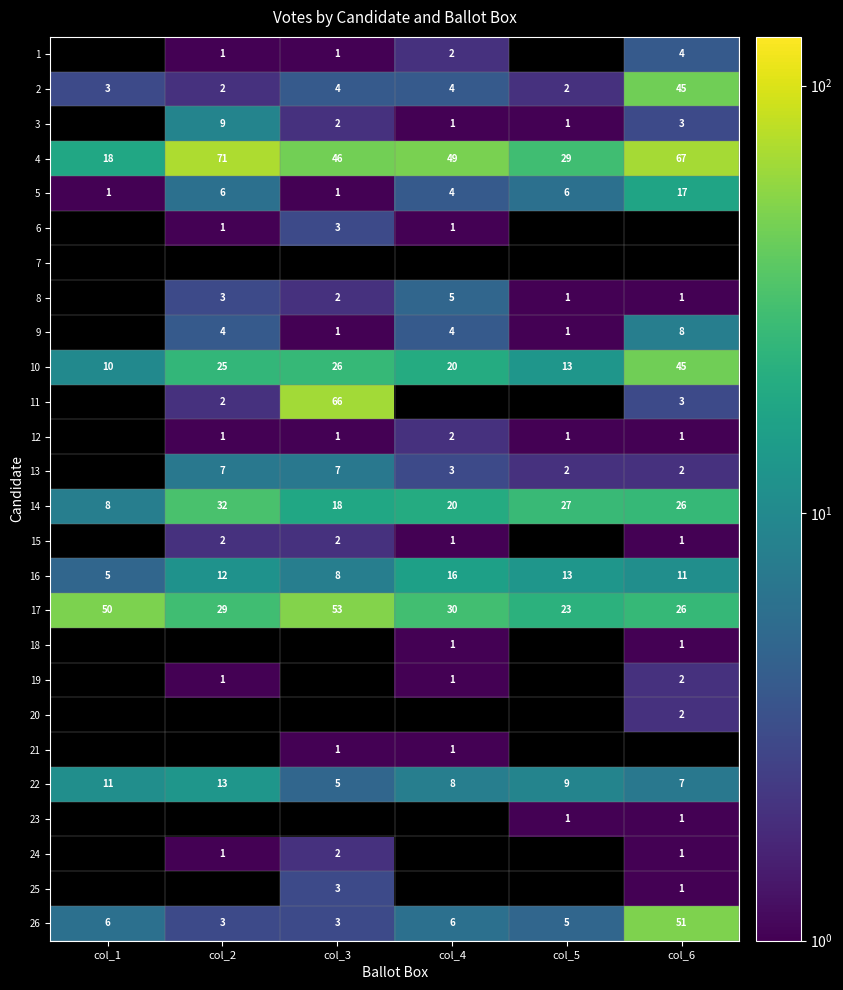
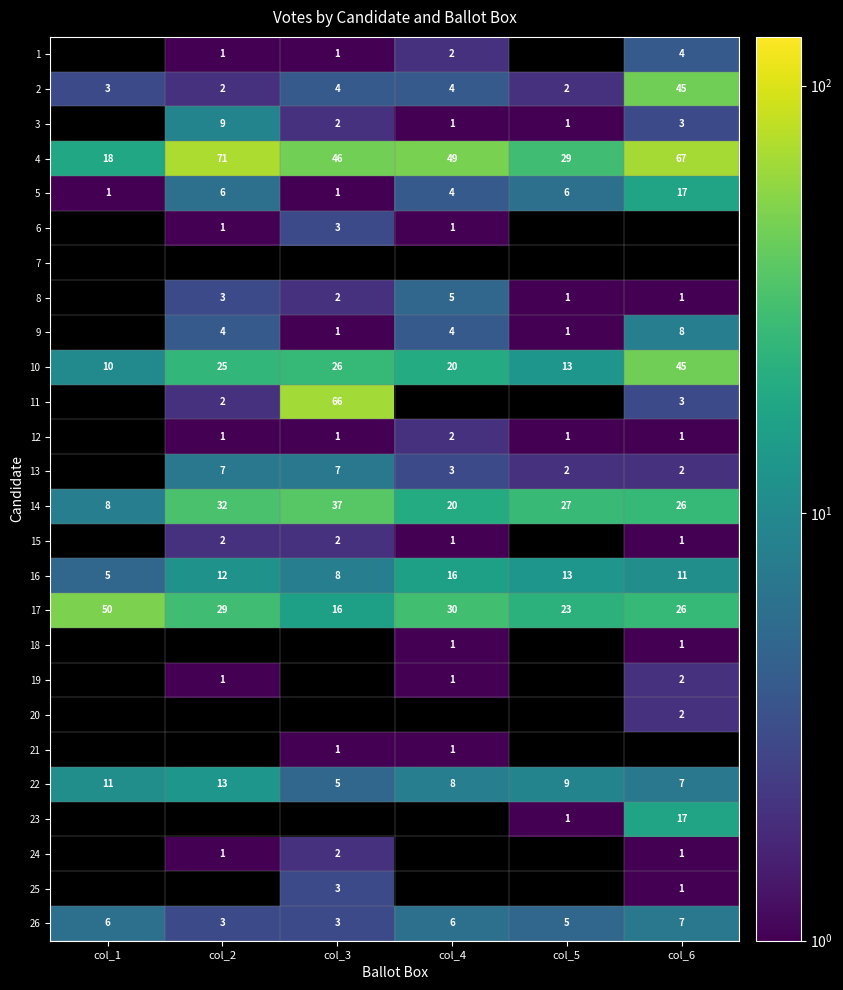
14, col_3: 18 -> 37
17, col_3: 53 -> 16
23, col_6: 1 -> 17
26, col_6: 51 -> 7
